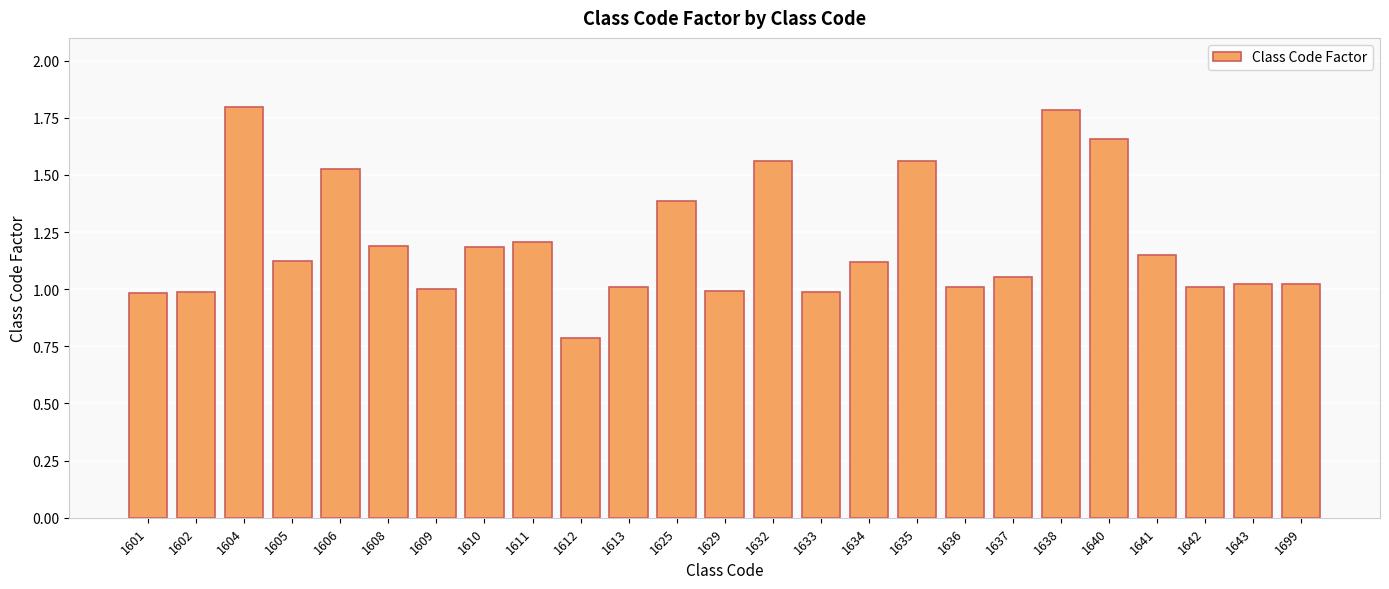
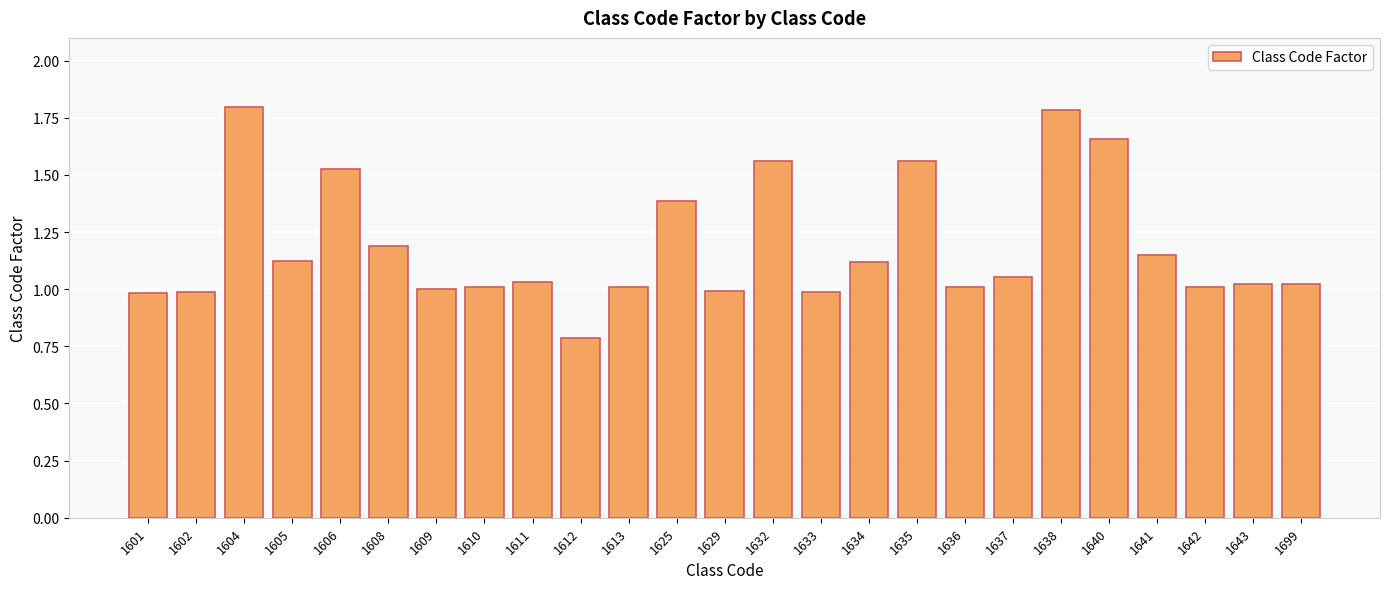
1610: 1.18 -> 1.01
1611: 1.21 -> 1.03
